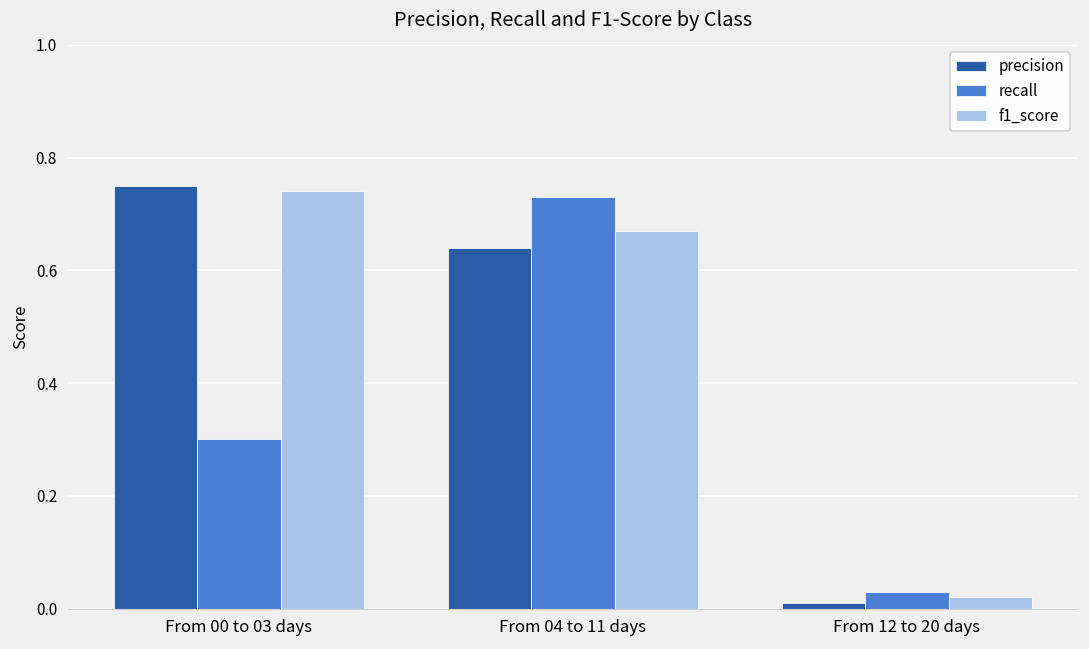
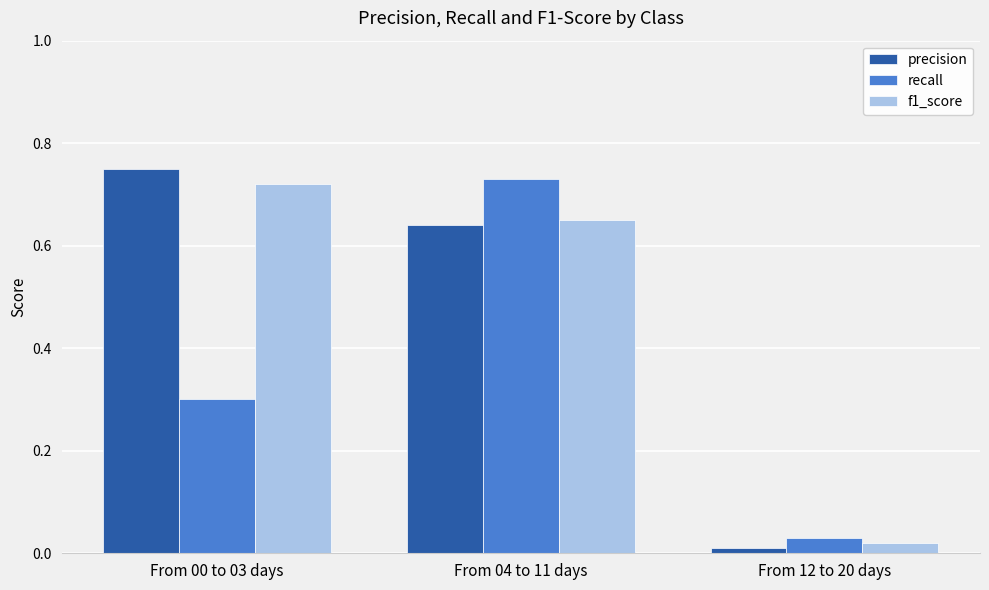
f1_score, From 00 to 03 days: 0.74 -> 0.72
f1_score, From 04 to 11 days: 0.67 -> 0.65
